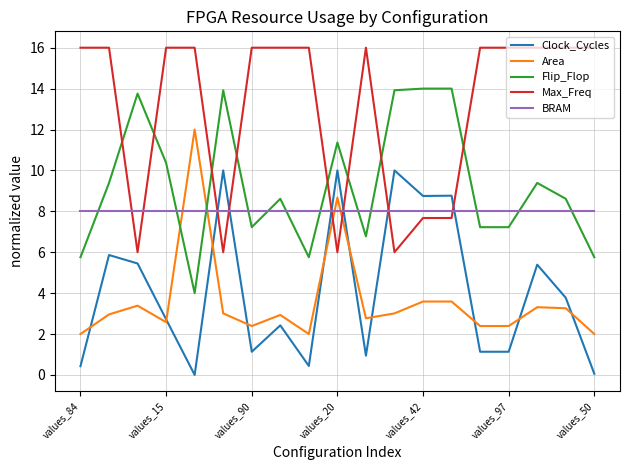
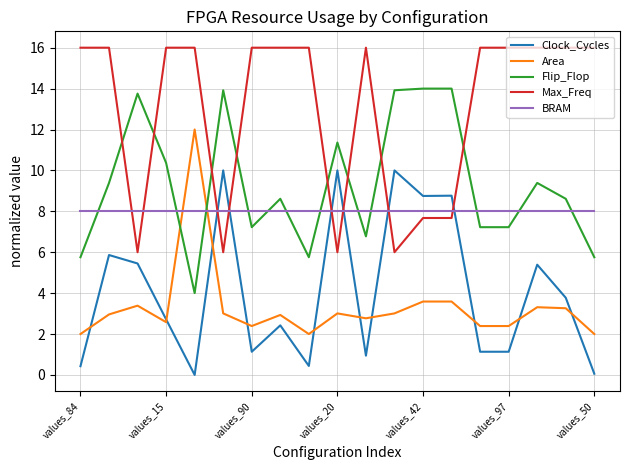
Area, values_20: 8.7 -> 3.0
